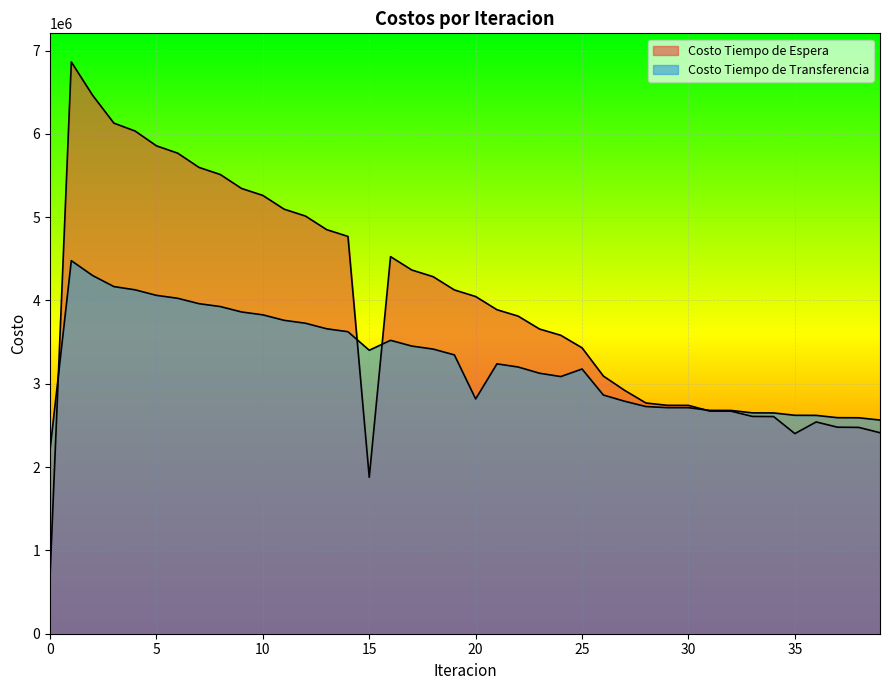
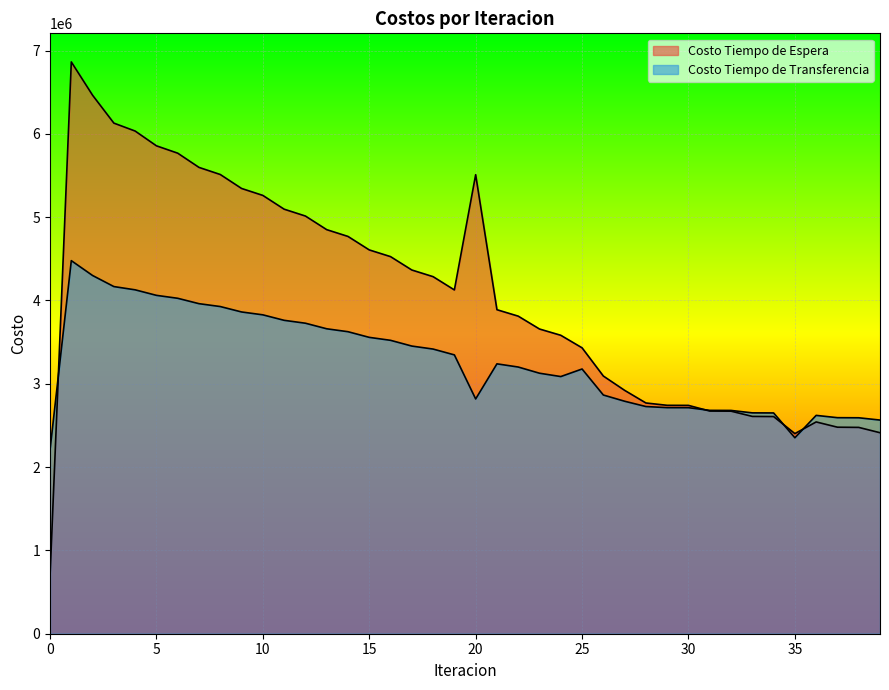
Costo Tiempo de Espera, 15: 1900000 -> 4600000
Costo Tiempo de Transferencia, 15: 3400000 -> 3600000
Costo Tiempo de Espera, 20: 4000000 -> 5500000
Costo Tiempo de Transferencia, 35: 2600000 -> 2400000
